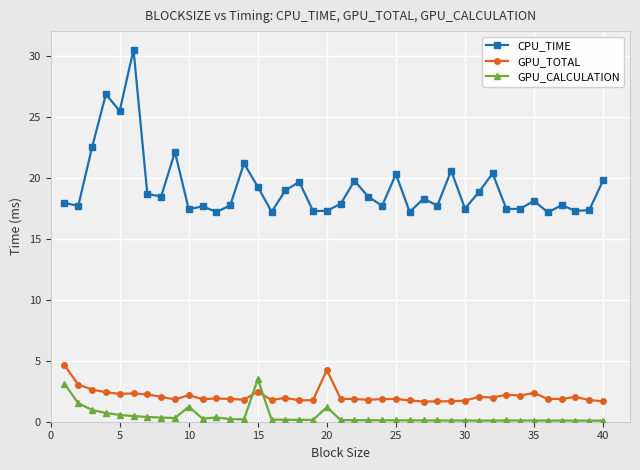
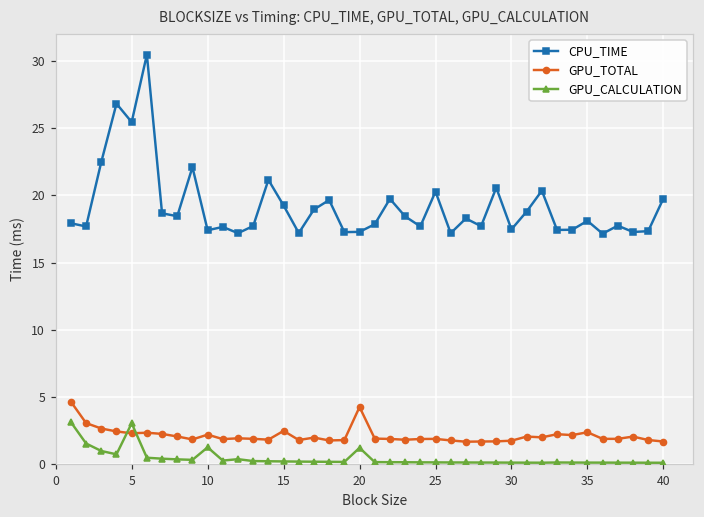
GPU_CALCULATION, 5: 0.6 -> 3.0
GPU_CALCULATION, 15: 3.5 -> 0.2
